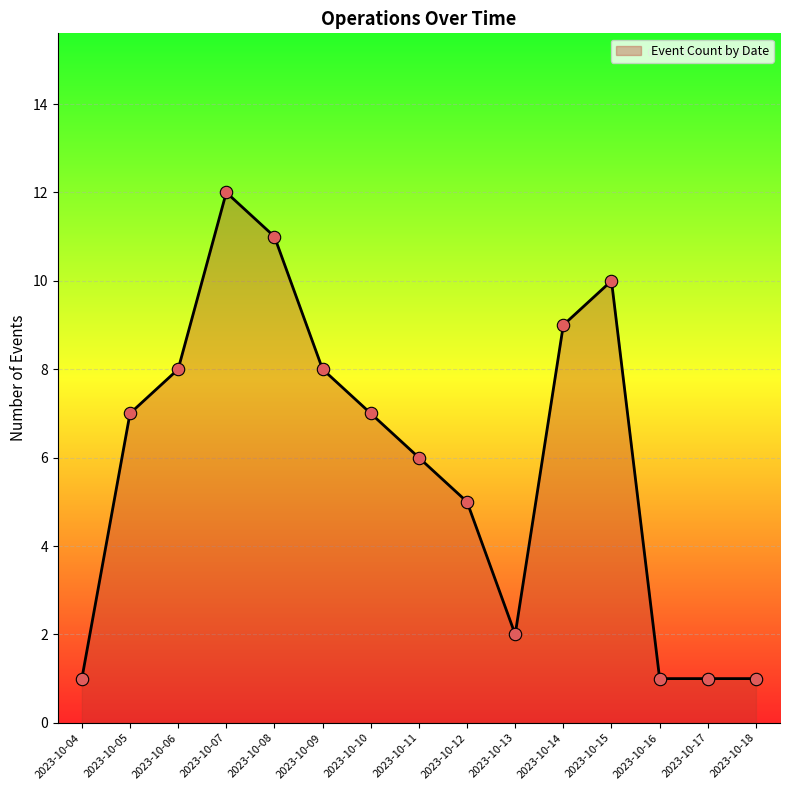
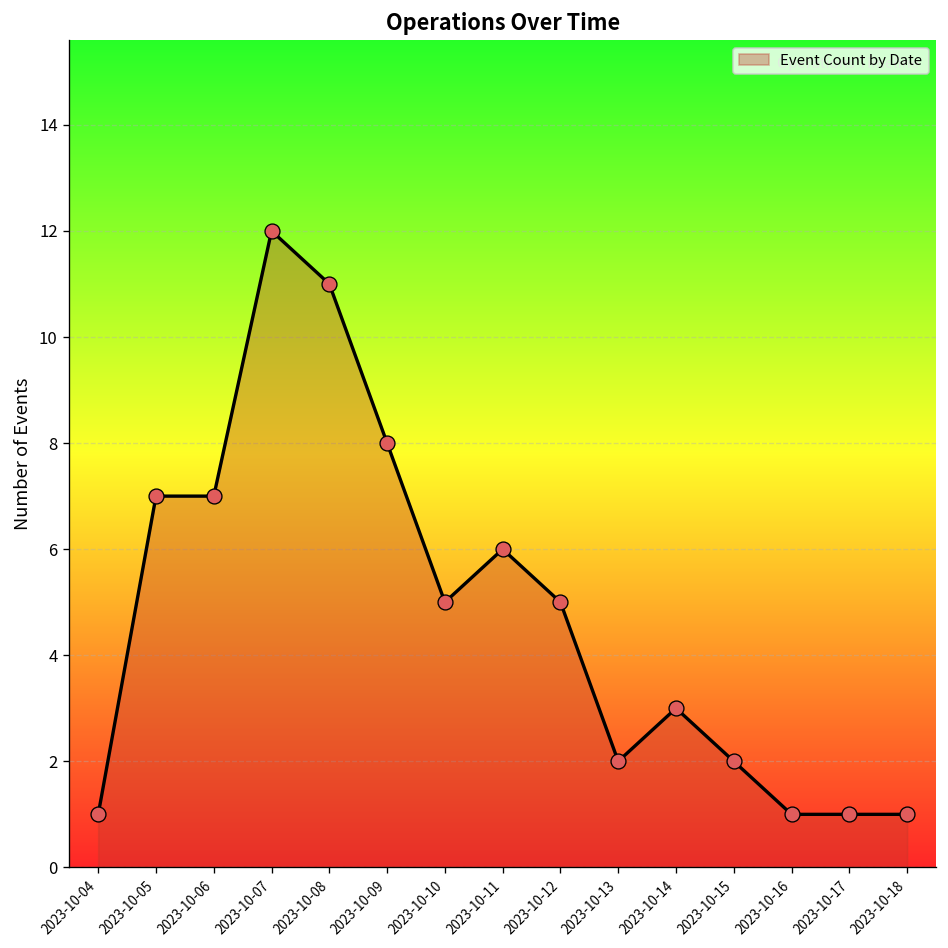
2023-10-06: 8 -> 7
2023-10-10: 7 -> 5
2023-10-14: 9 -> 3
2023-10-15: 10 -> 2
